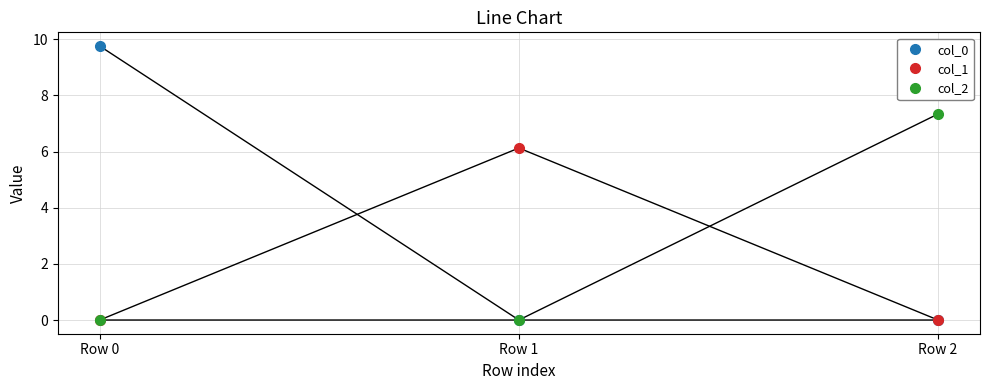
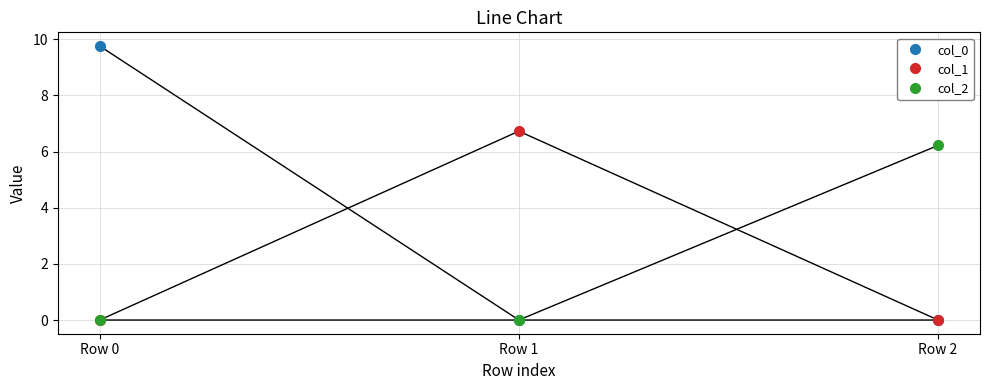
col_1, Row 1: 6.1 -> 6.7
col_2, Row 2: 7.3 -> 6.2
